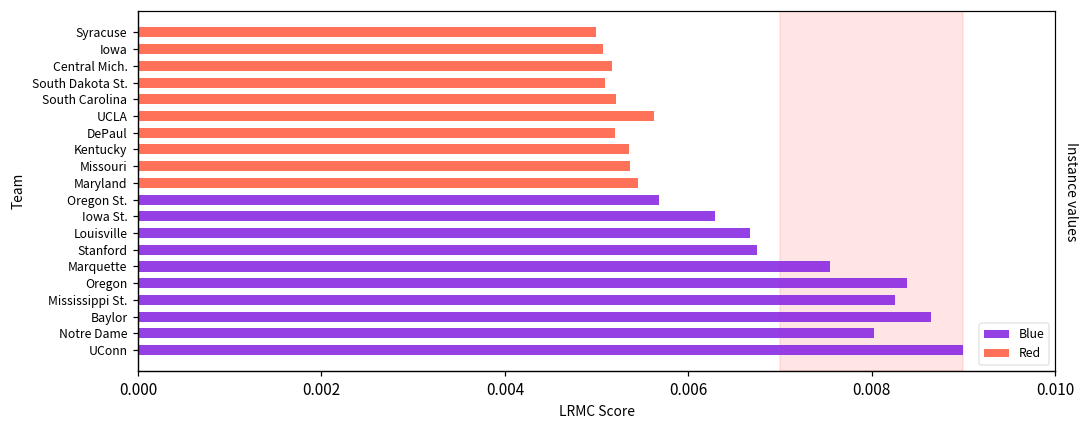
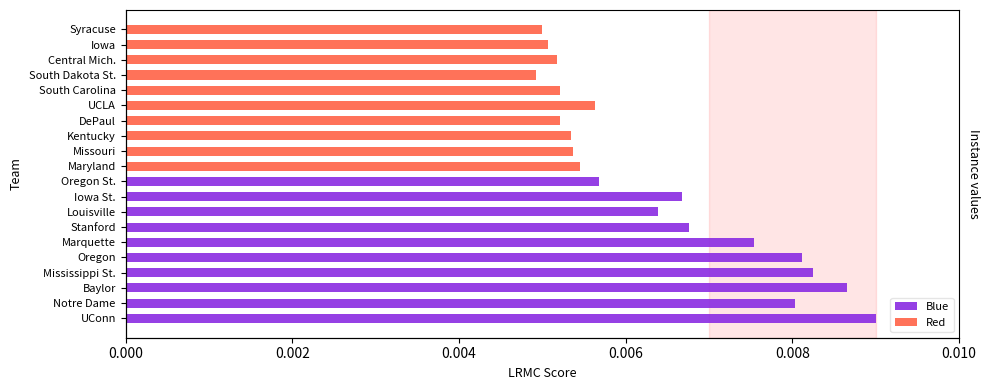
Red, South Dakota St.: 0.0051 -> 0.0049
Blue, Iowa St.: 0.0063 -> 0.0067
Blue, Louisville: 0.0067 -> 0.0064
Blue, Oregon: 0.0084 -> 0.0081
